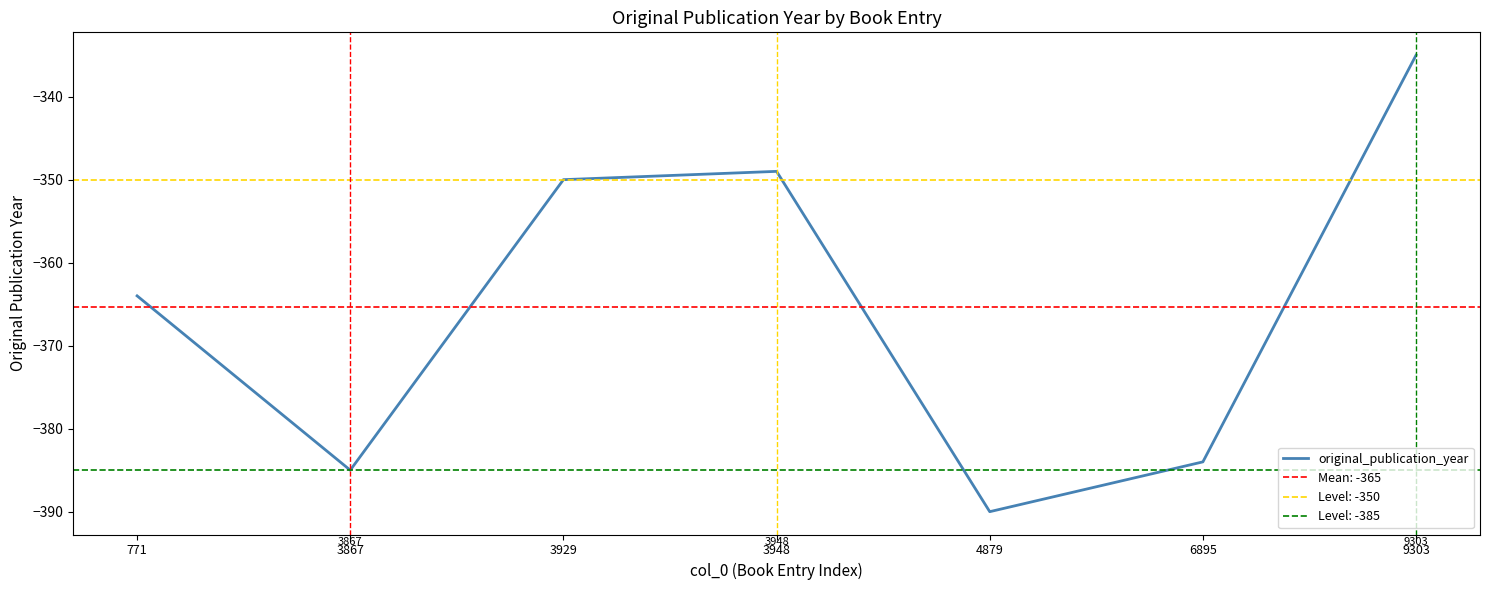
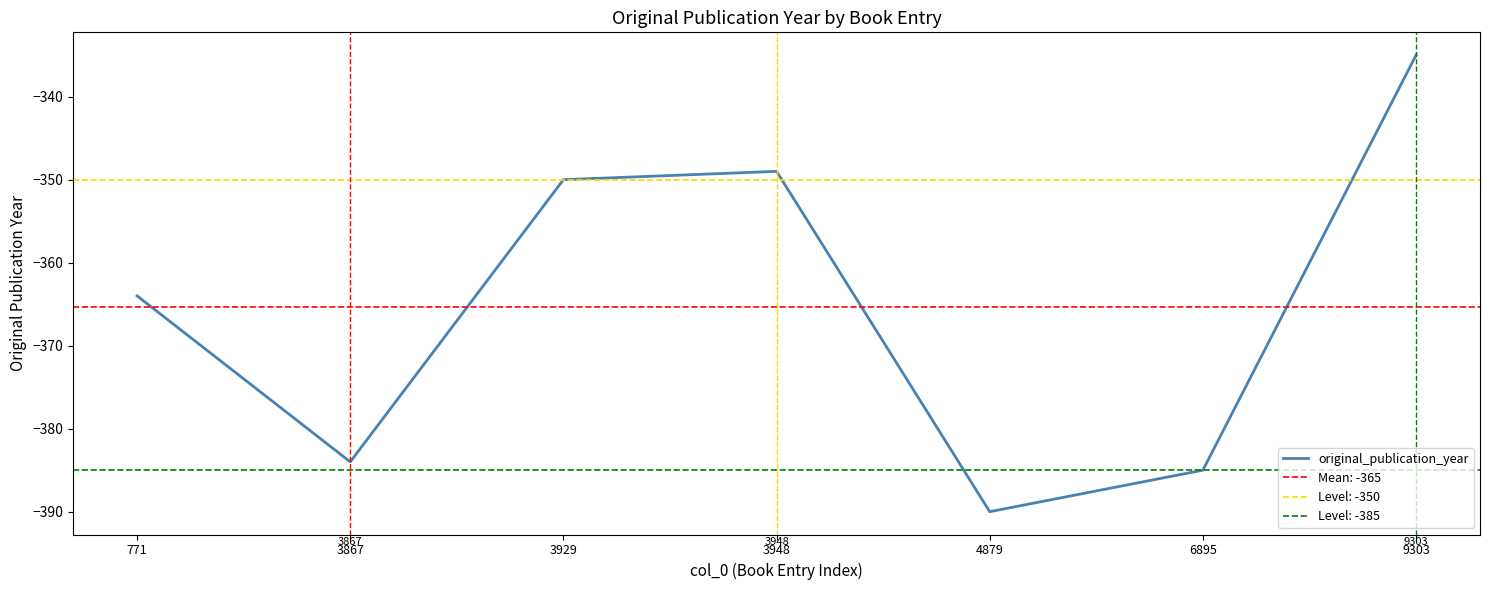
3867: -385 -> -384
6895: -384 -> -385
